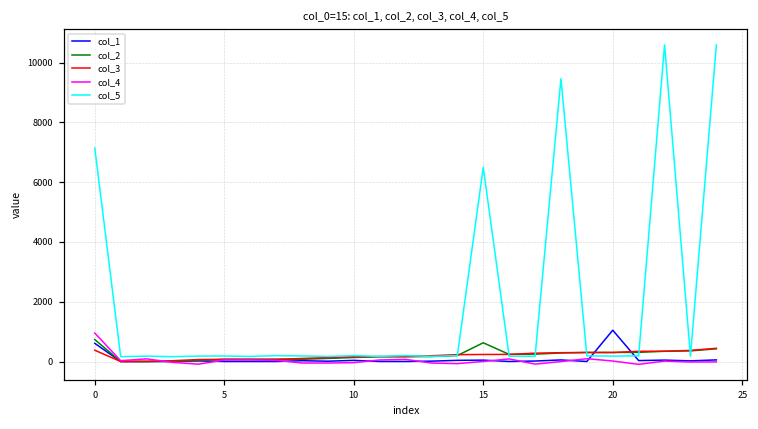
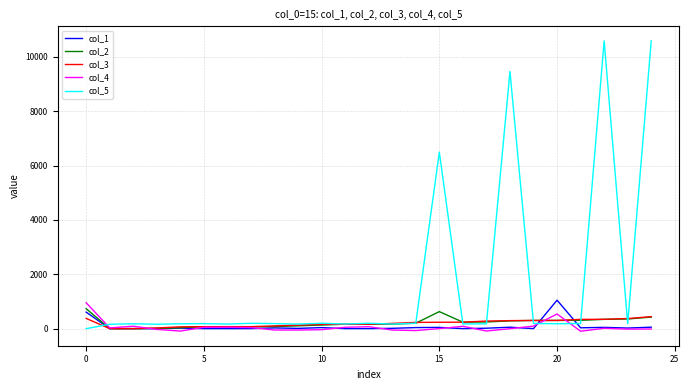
col_5, 0: 7100 -> 0
col_4, 20: 0 -> 500
